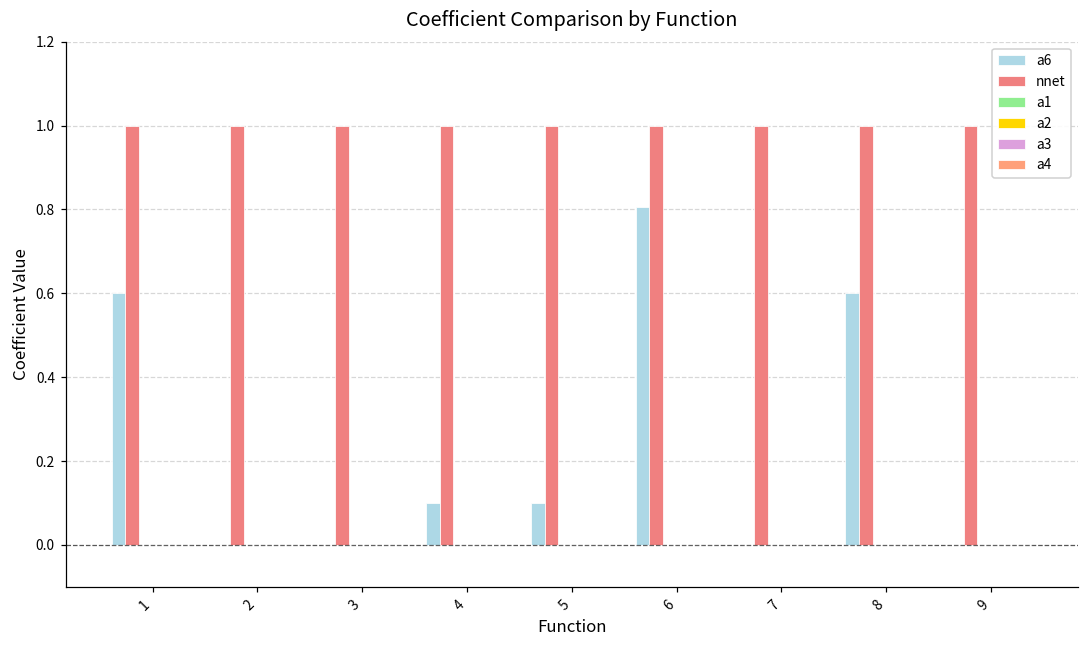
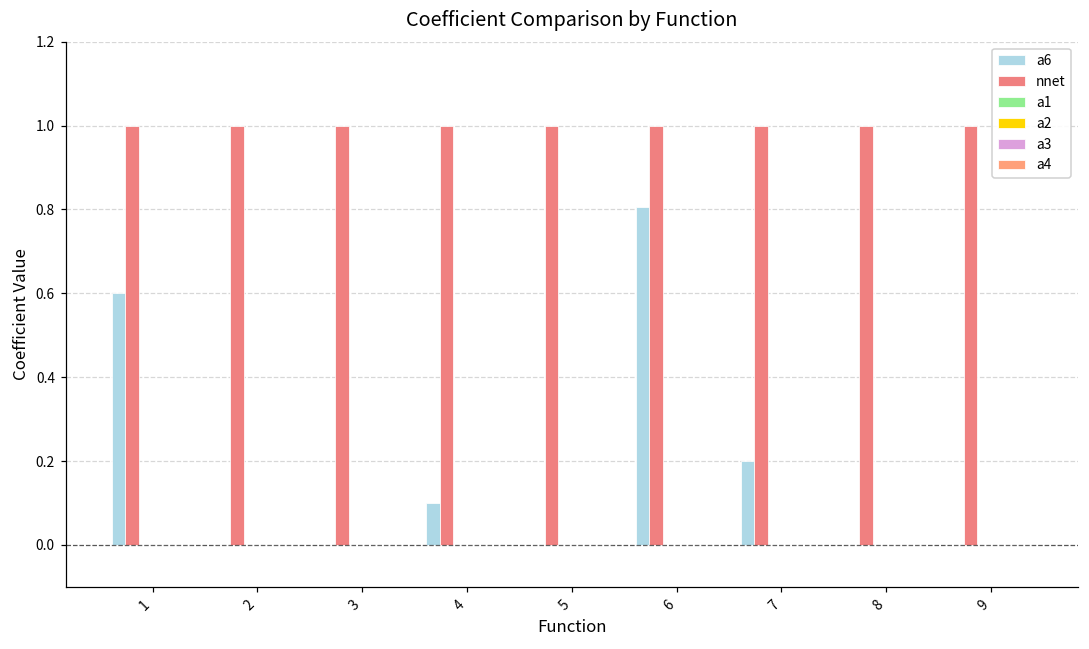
a6, 5: 0.1 -> 0.0
a6, 7: 0.0 -> 0.2
a6, 8: 0.6 -> 0.0
